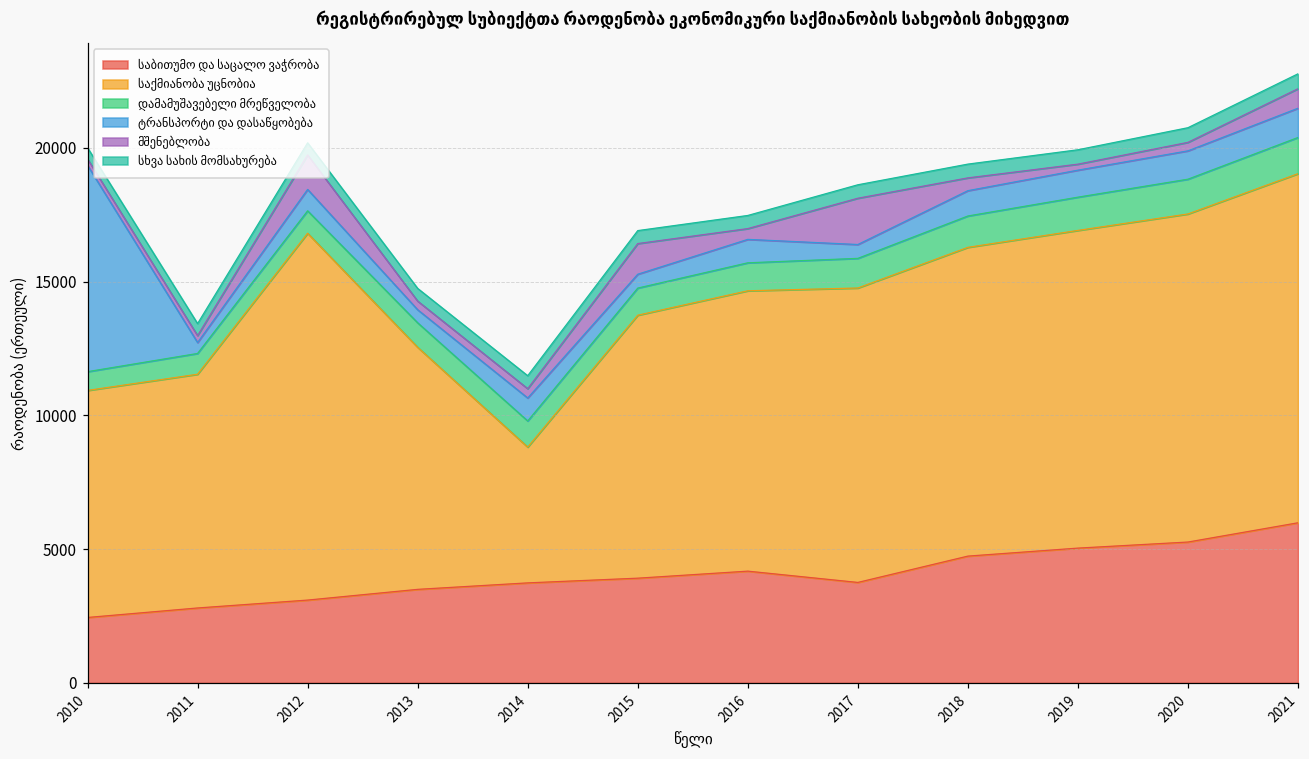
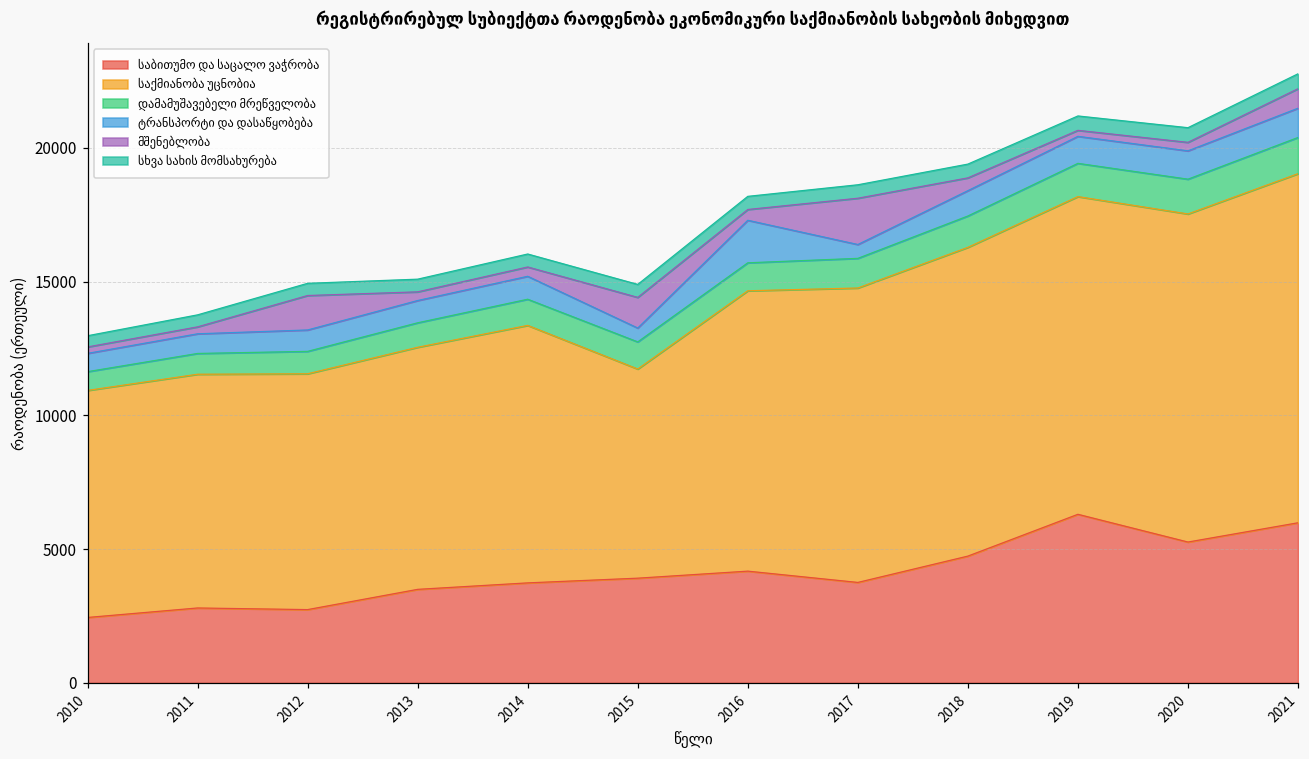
ტრანსპორტი და დასაწყობება, 2010: 7700 -> 700
ტრანსპორტი და დასაწყობება, 2011: 400 -> 700
საბითუმო და საცალო ვაჭრობა, 2012: 3100 -> 2700
საქმიანობა უცნობია, 2012: 13700 -> 8800
ტრანსპორტი და დასაწყობება, 2013: 500 -> 800
საქმიანობა უცნობია, 2014: 5100 -> 9600
საქმიანობა უცნობია, 2015: 9800 -> 7800
ტრანსპორტი და დასაწყობება, 2016: 900 -> 1600
საბითუმო და საცალო ვაჭრობა, 2019: 5000 -> 6300
